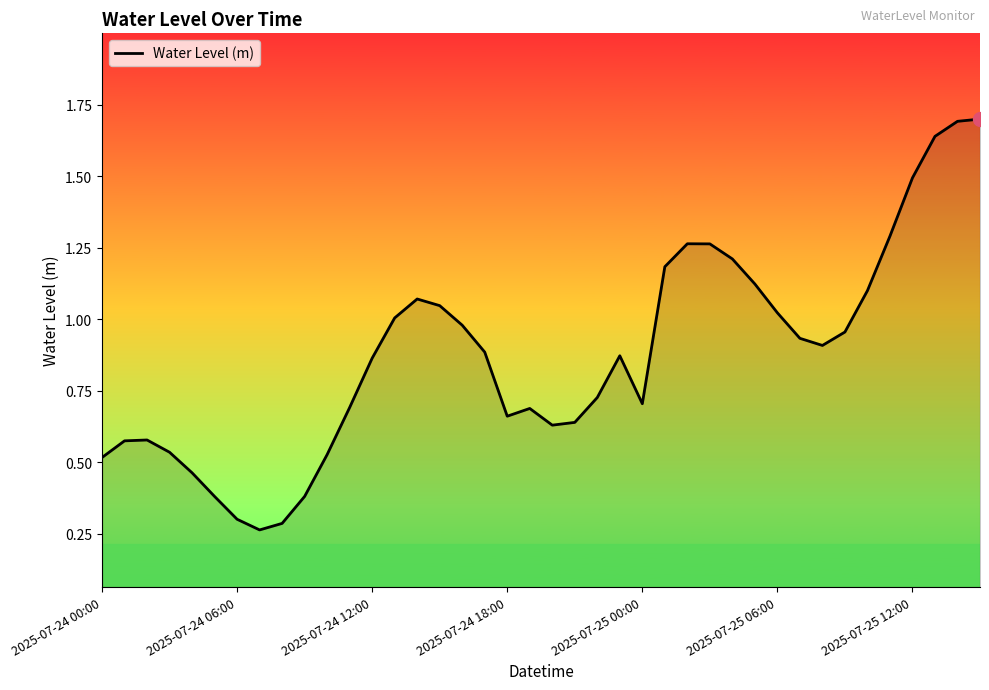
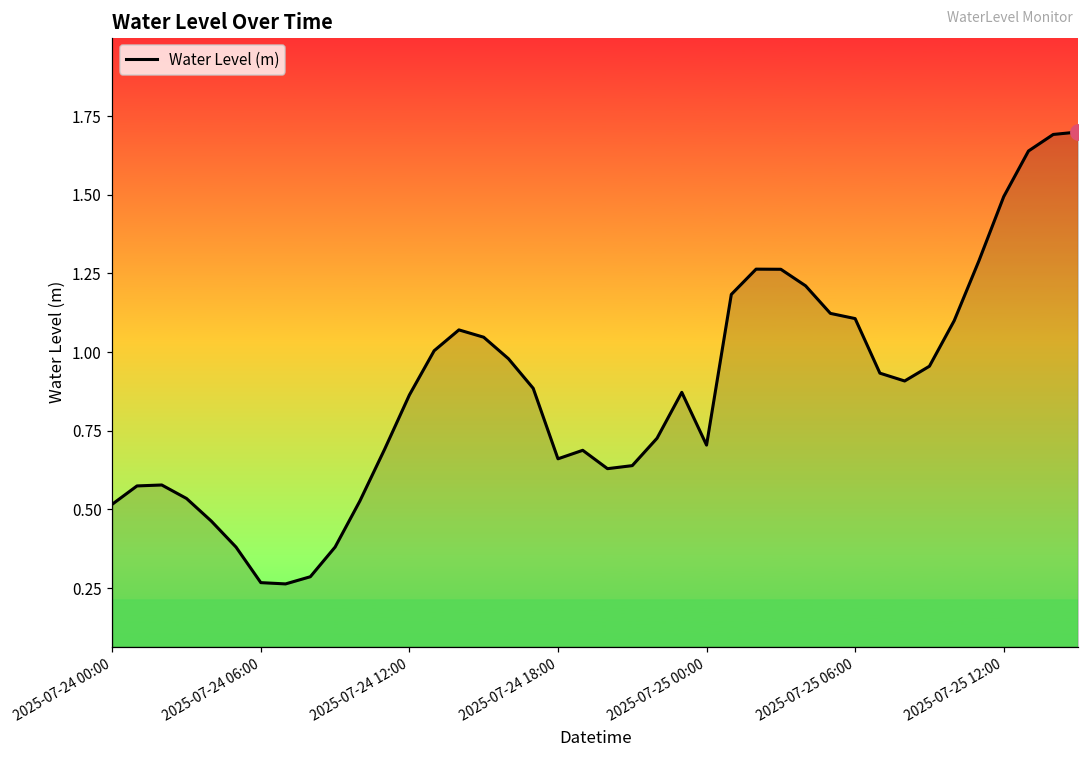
Water Level (m), 2025-07-24 06:00: 0.30 -> 0.27
Water Level (m), 2025-07-25 06:00: 1.02 -> 1.11
